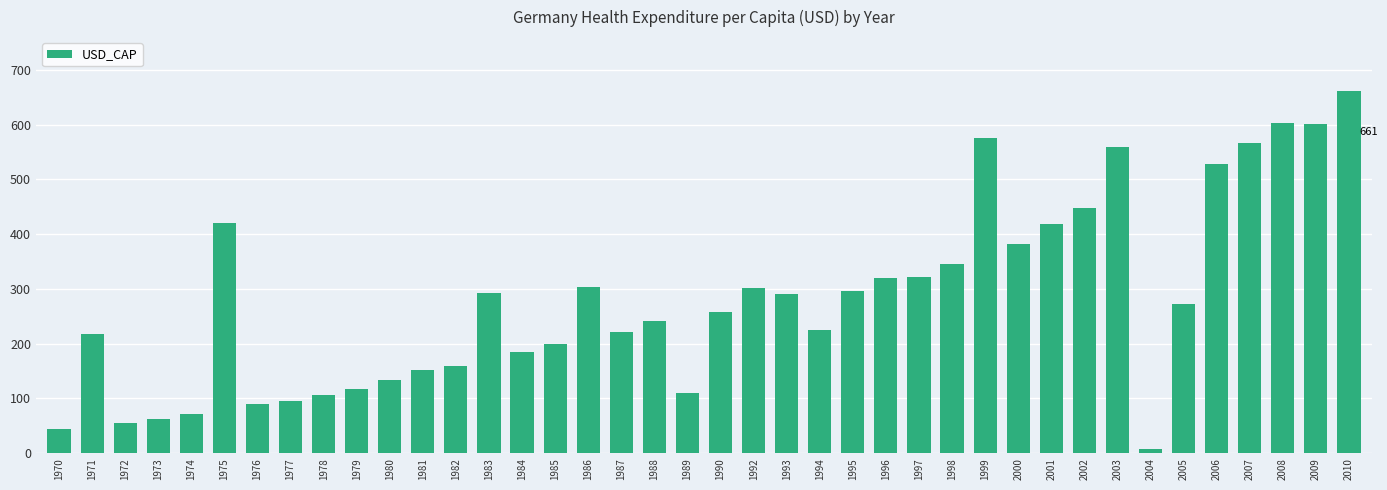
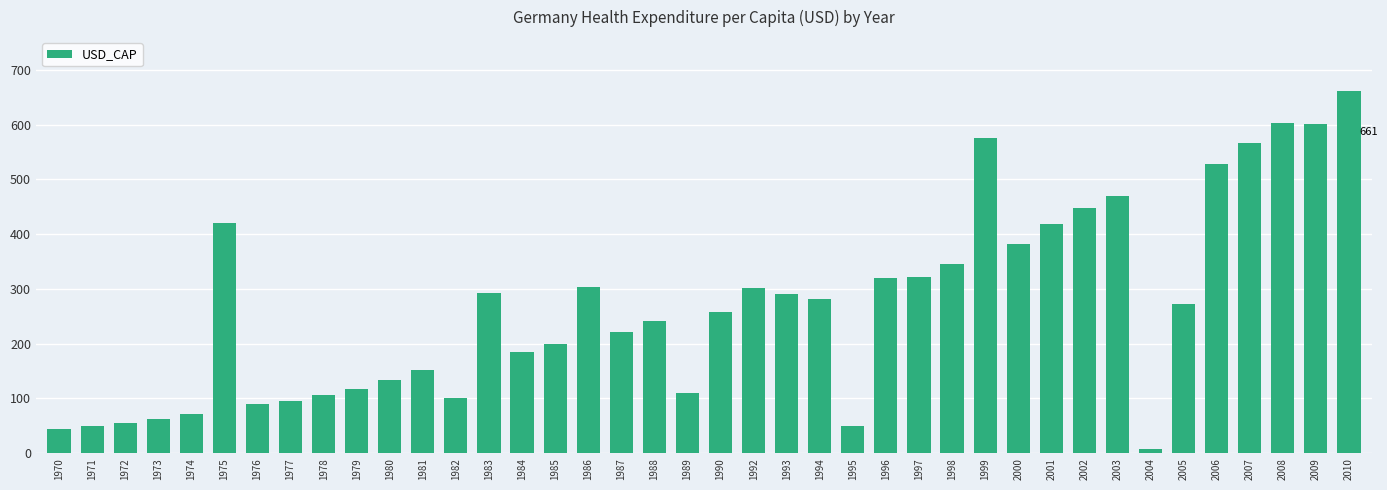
1971: 220 -> 50
1982: 160 -> 100
1994: 230 -> 280
1995: 300 -> 50
2003: 560 -> 470
